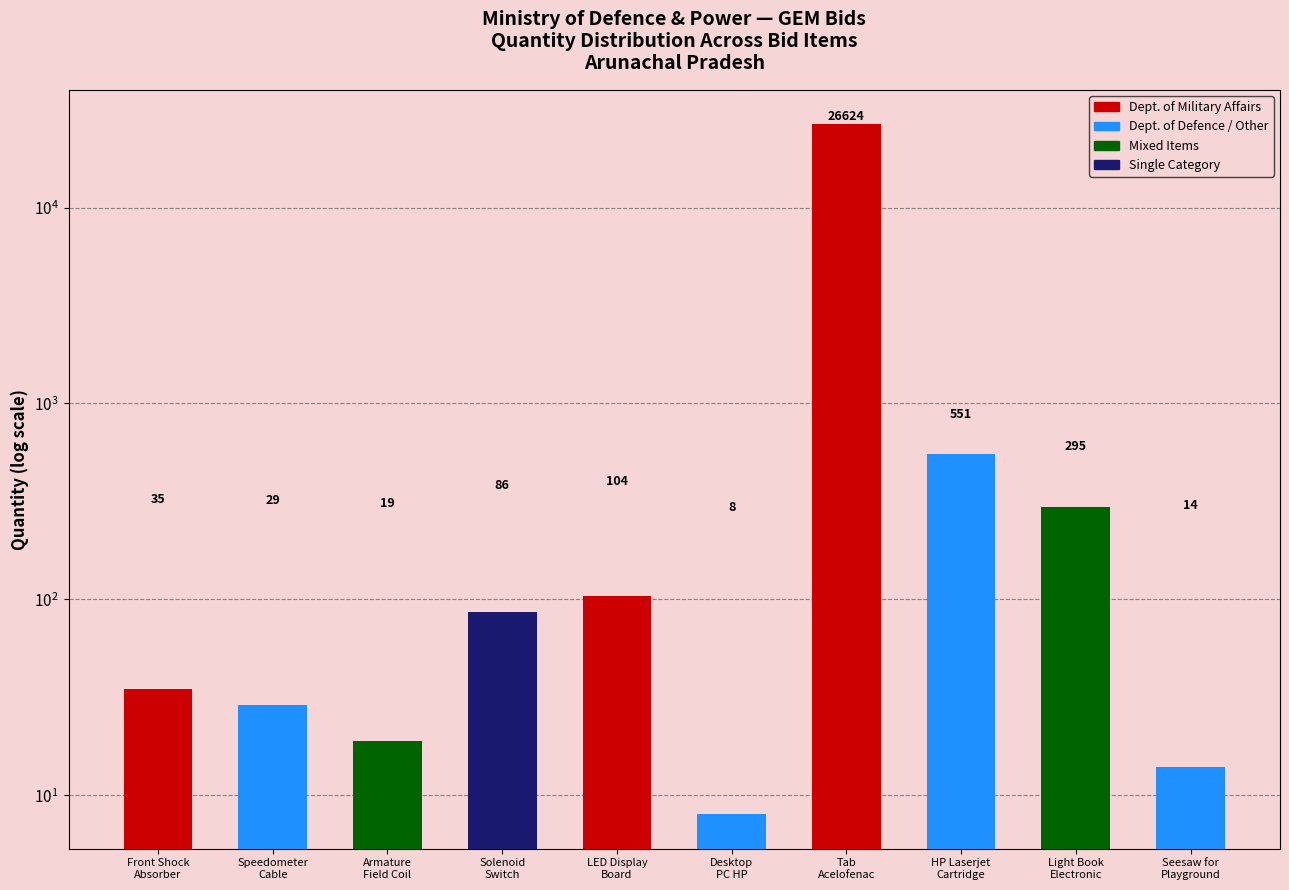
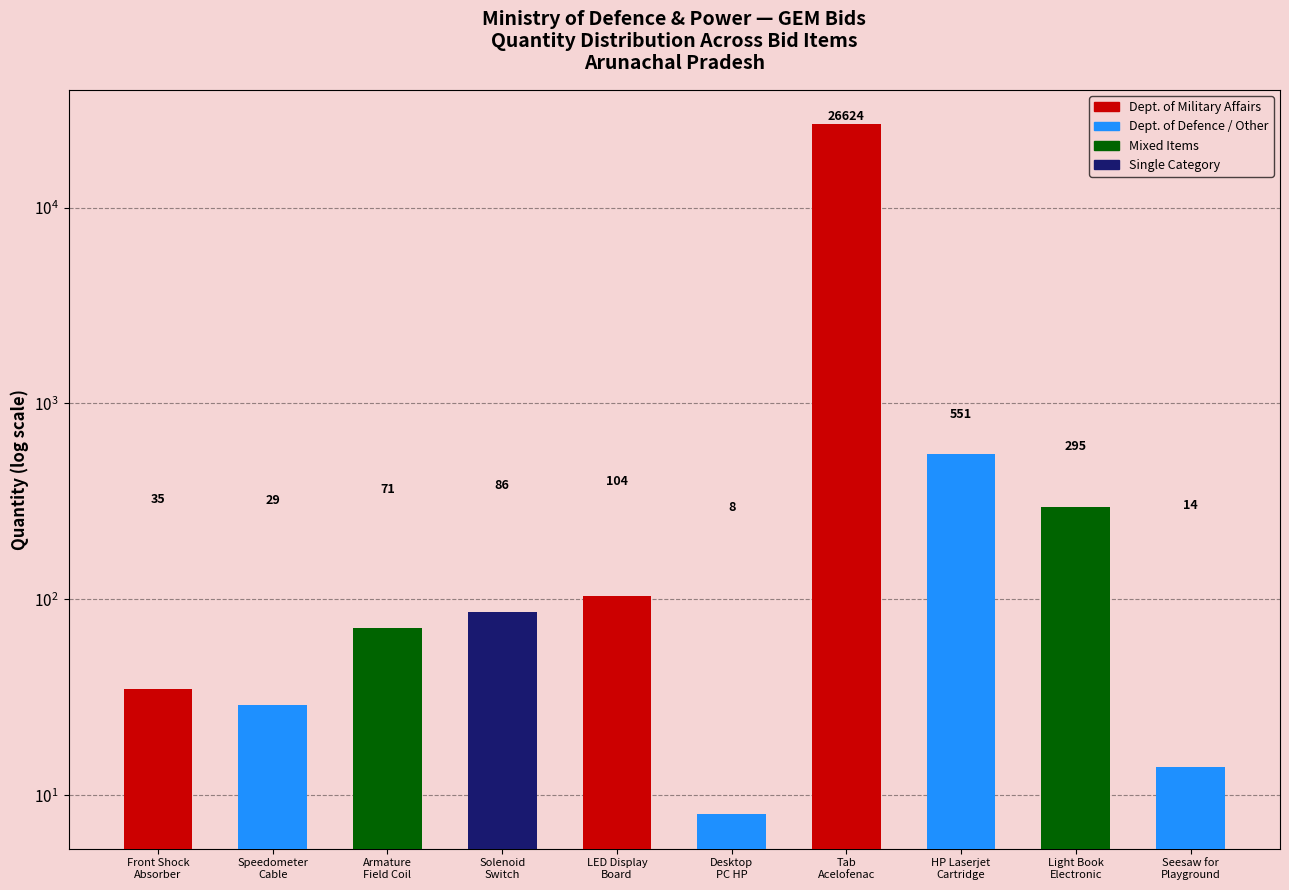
Armature Field Coil: 19 -> 71
